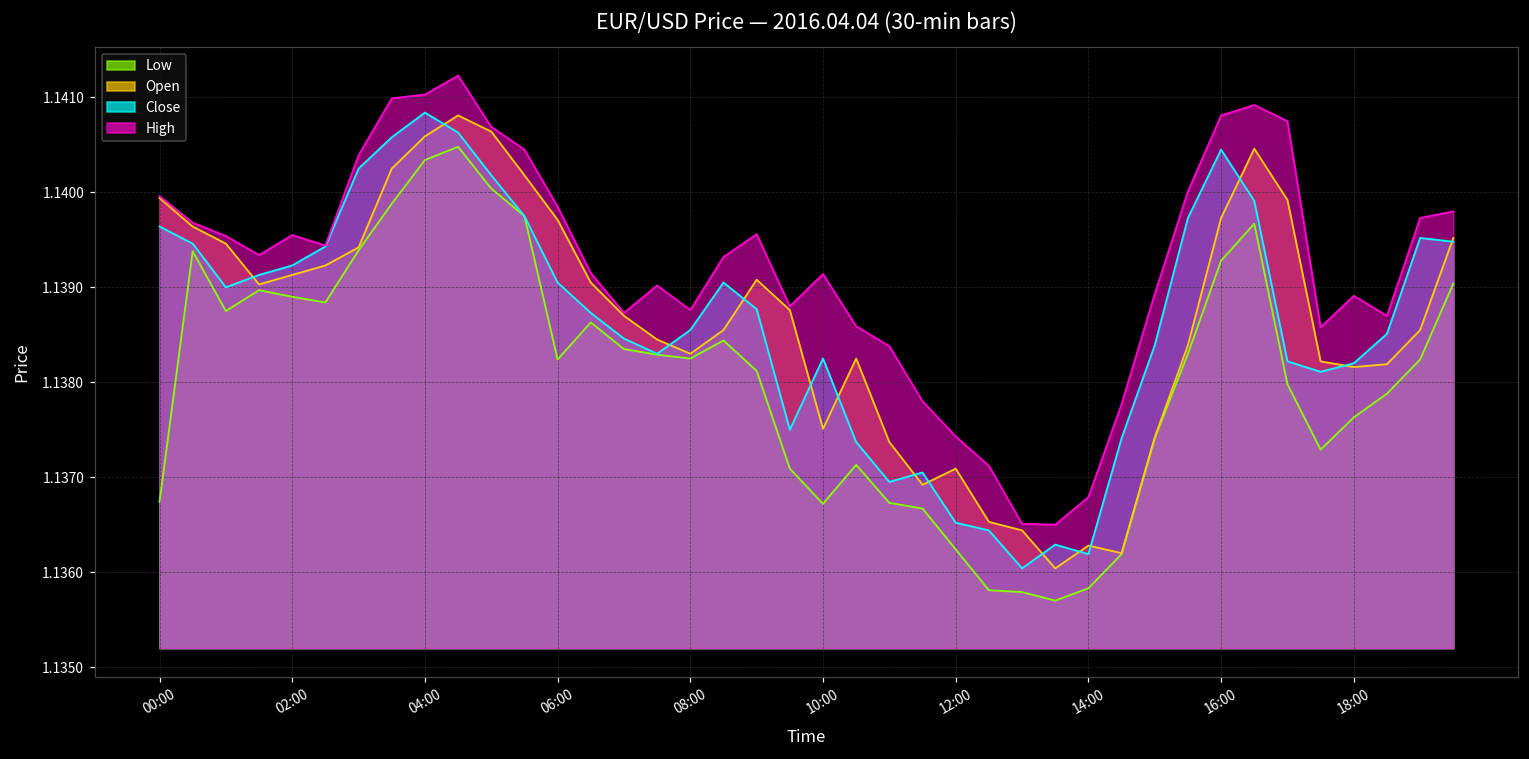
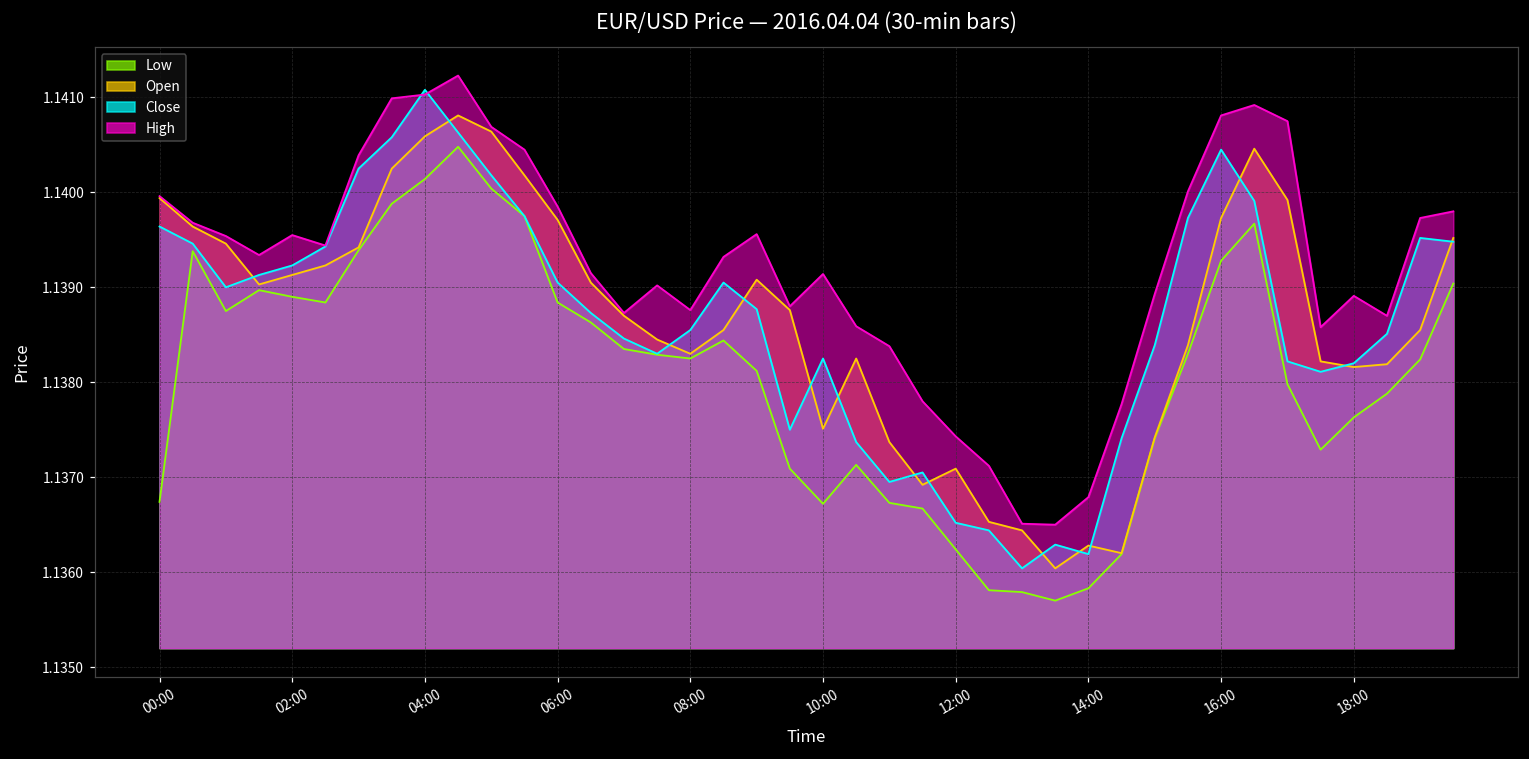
Low, 04:00: 1.1403 -> 1.1401
Close, 04:00: 1.1408 -> 1.1411
Low, 06:00: 1.1382 -> 1.1388
